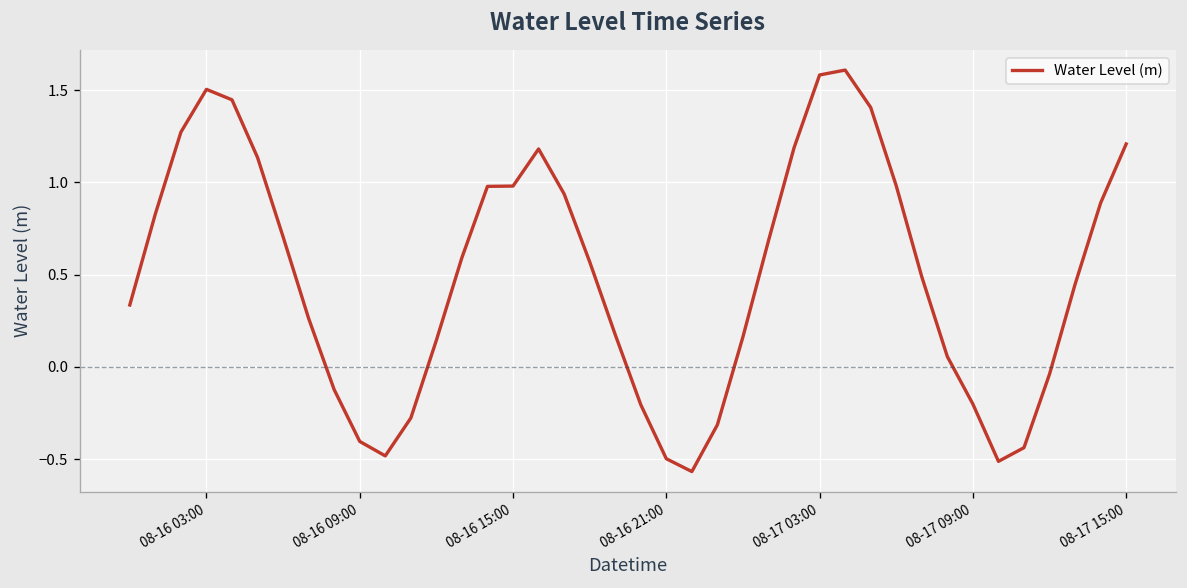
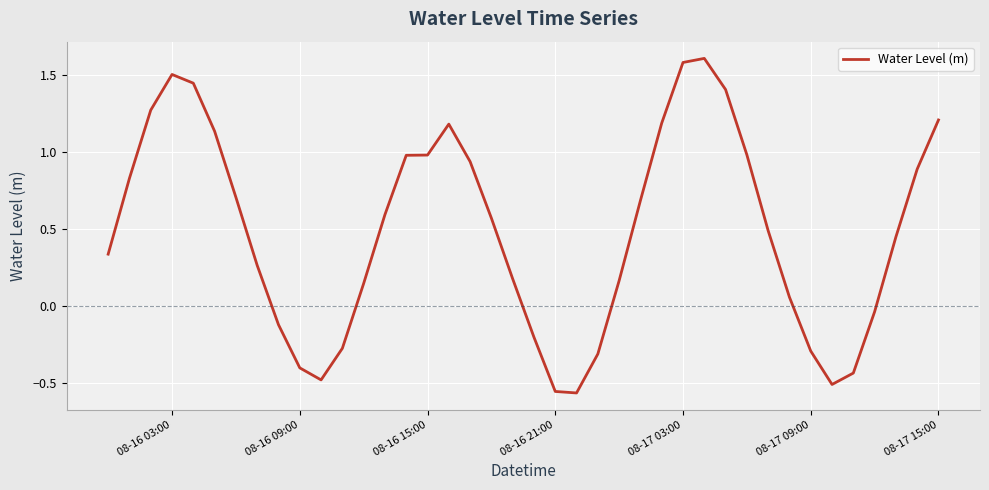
08-16 21:00: -0.50 -> -0.56
08-17 09:00: -0.20 -> -0.30
